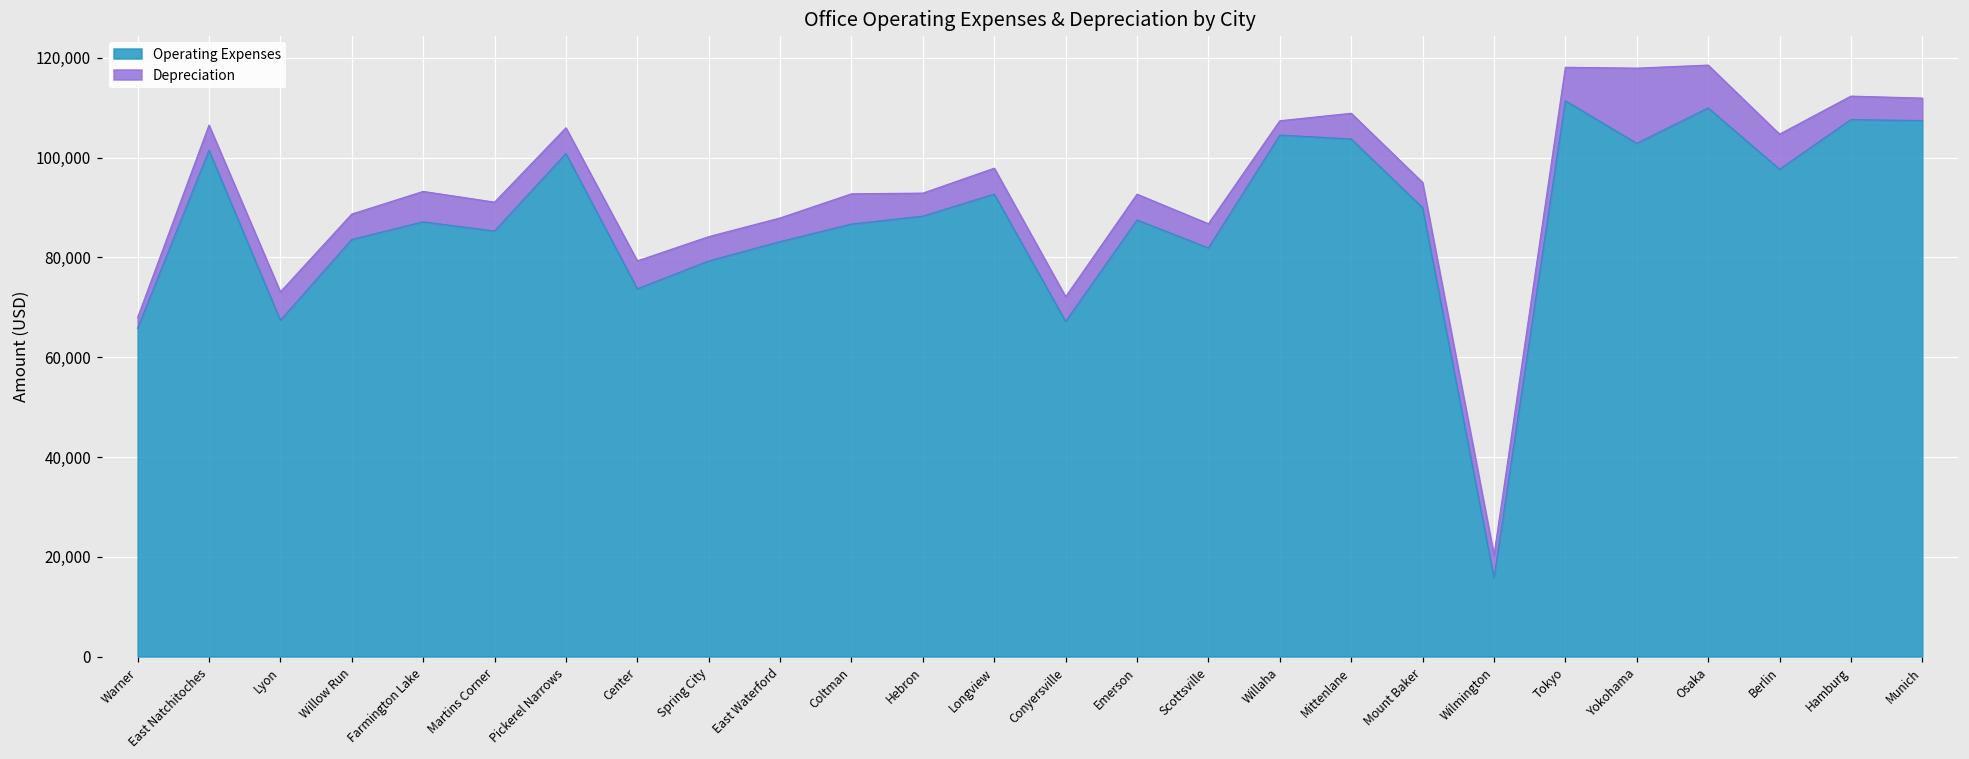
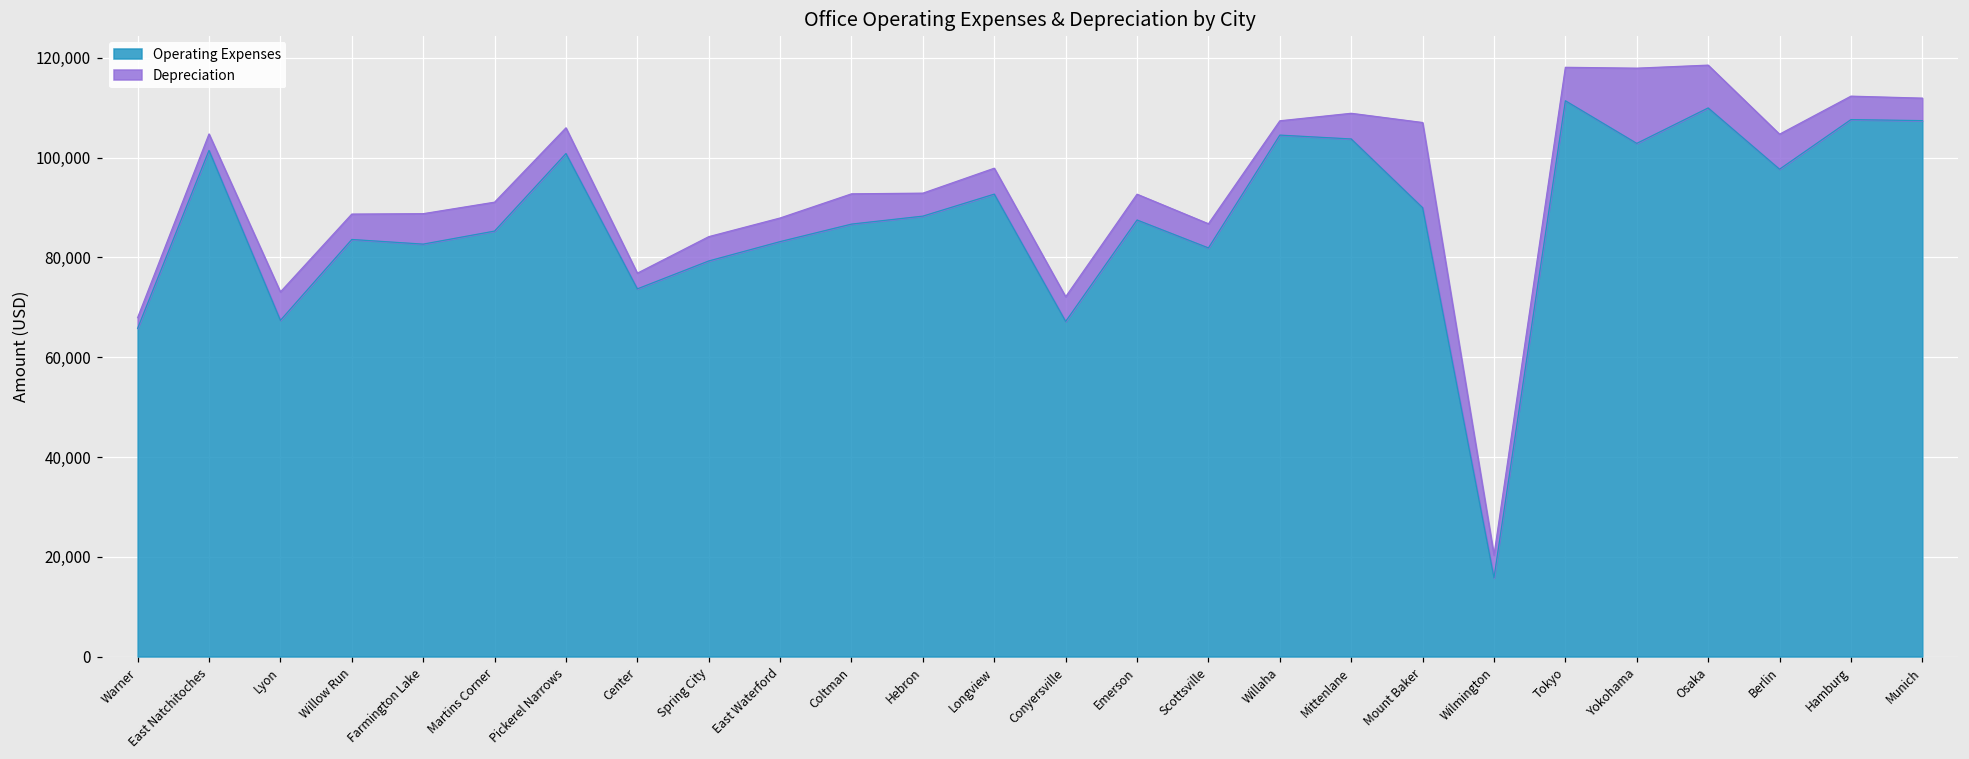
Depreciation, East Natchitoches: 5,000 -> 3,000
Operating Expenses, Farmington Lake: 87,000 -> 83,000
Depreciation, Center: 6,000 -> 3,000
Depreciation, Mount Baker: 5,000 -> 17,000
